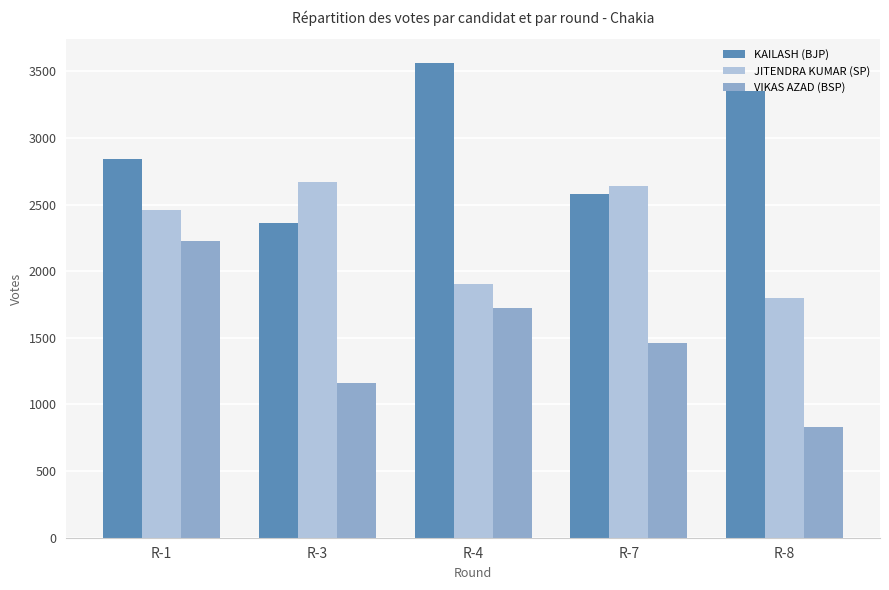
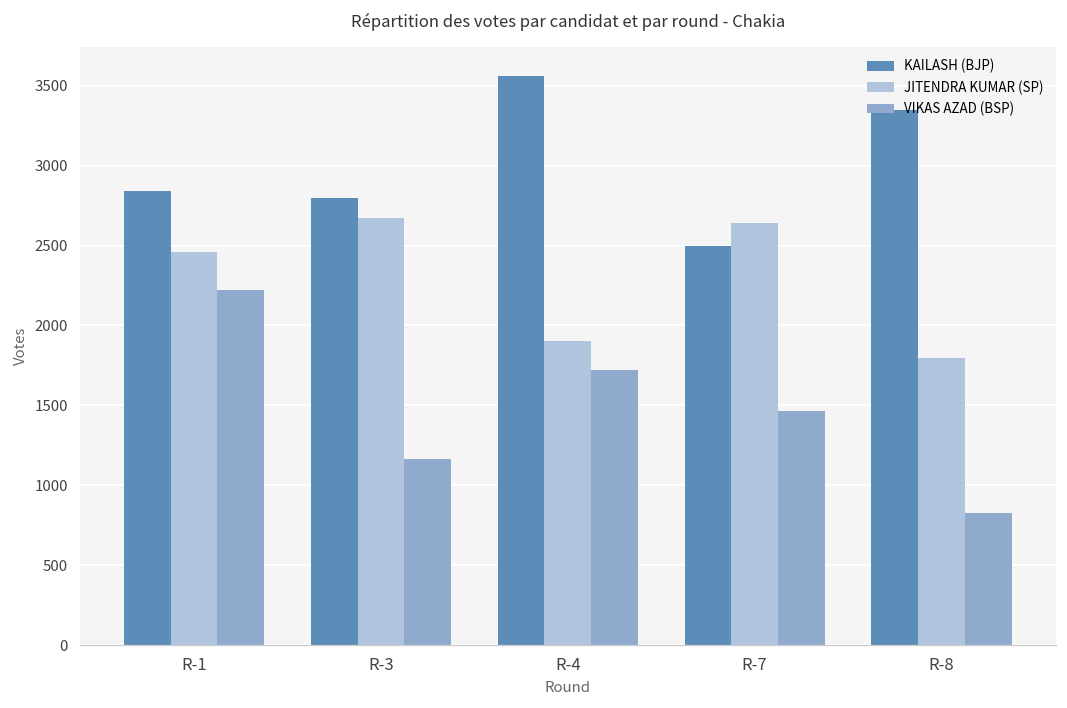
KAILASH (BJP), R-3: 2360 -> 2800
KAILASH (BJP), R-7: 2580 -> 2490
